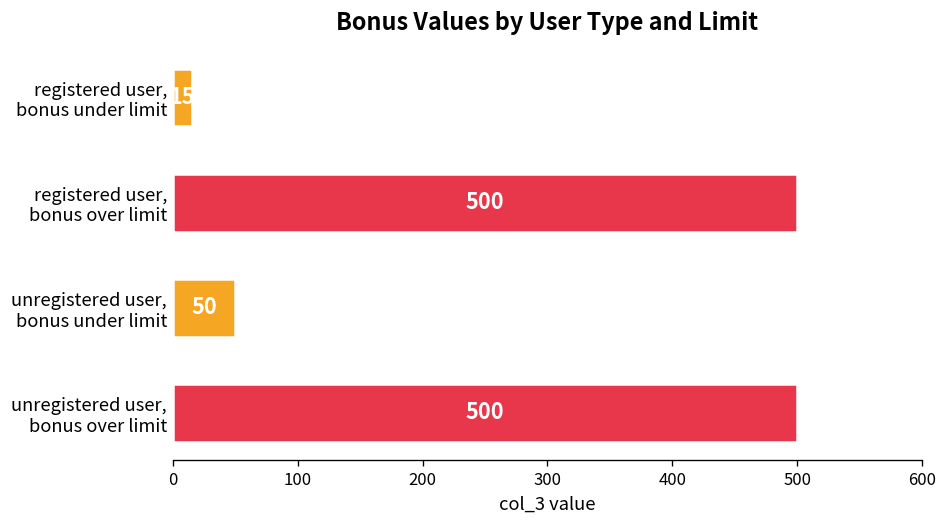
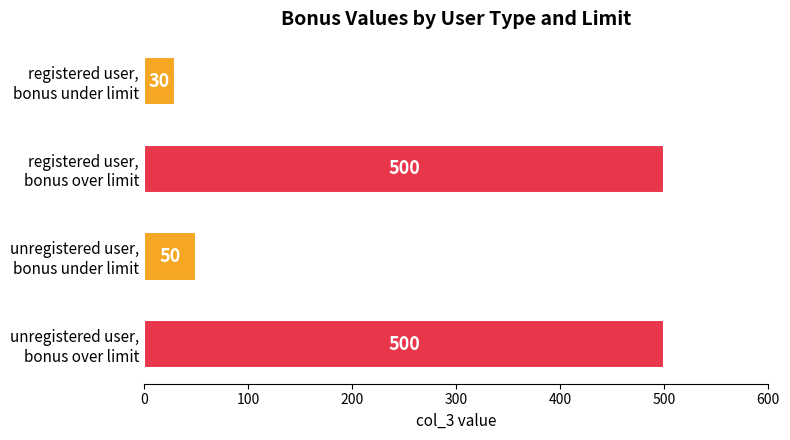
registered user, bonus under limit: 15 -> 30
